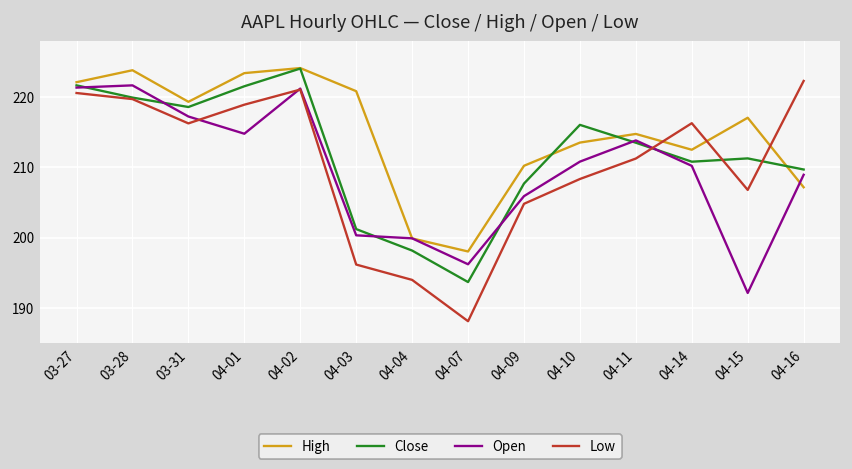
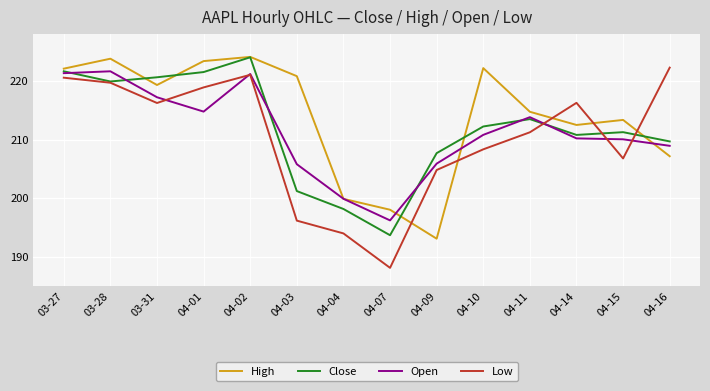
Close, 03-31: 219 -> 221
Open, 04-03: 200 -> 206
High, 04-09: 210 -> 193
High, 04-10: 214 -> 222
Close, 04-10: 216 -> 212
High, 04-15: 217 -> 213
Open, 04-15: 192 -> 210
